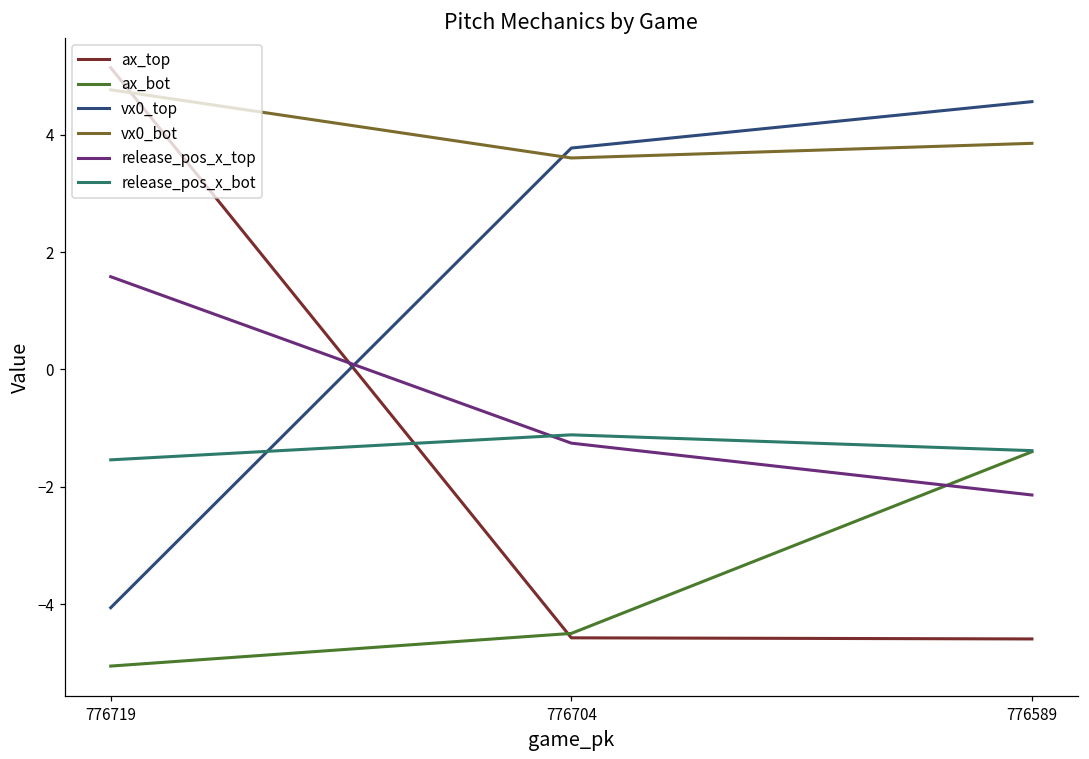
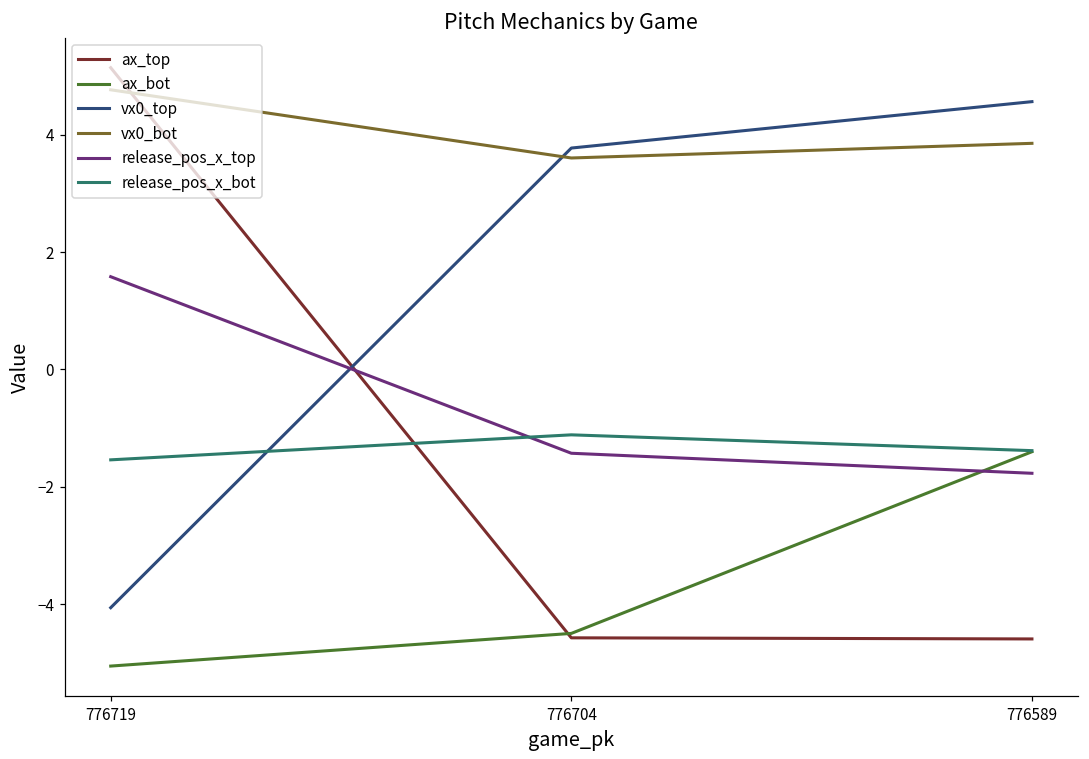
release_pos_x_top, 776704: -1.3 -> -1.4
release_pos_x_top, 776589: -2.1 -> -1.8
